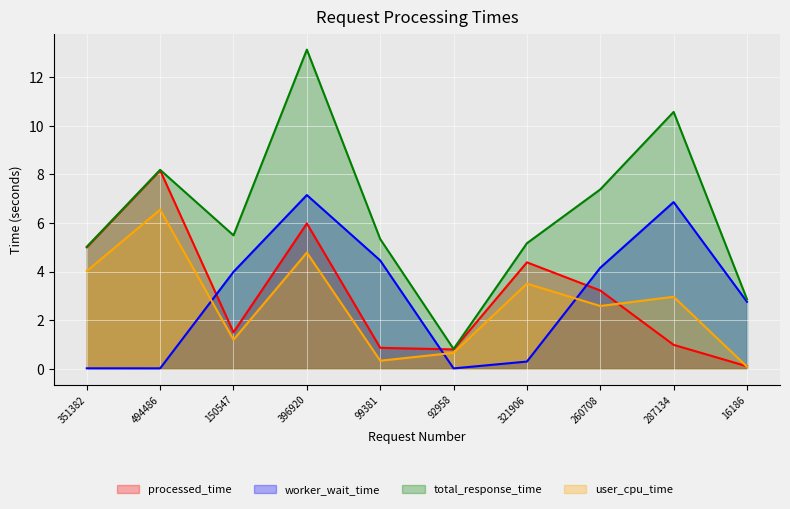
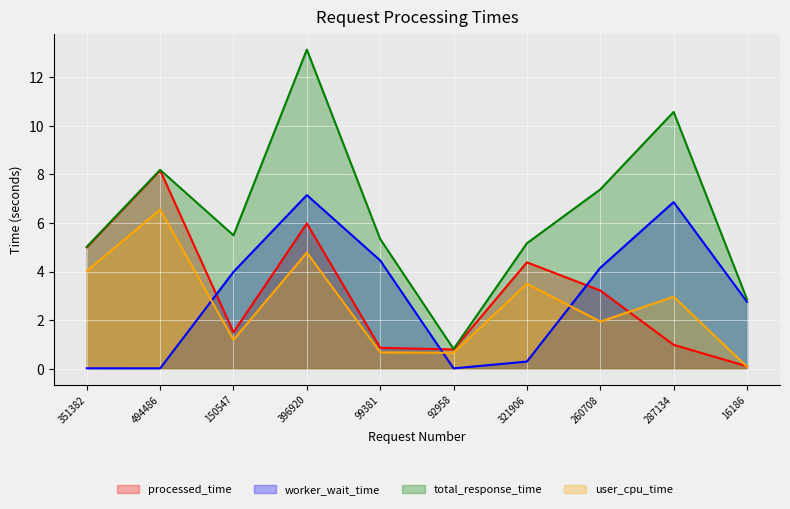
user_cpu_time, 99381: 0.3 -> 0.7
user_cpu_time, 260708: 2.6 -> 1.9
